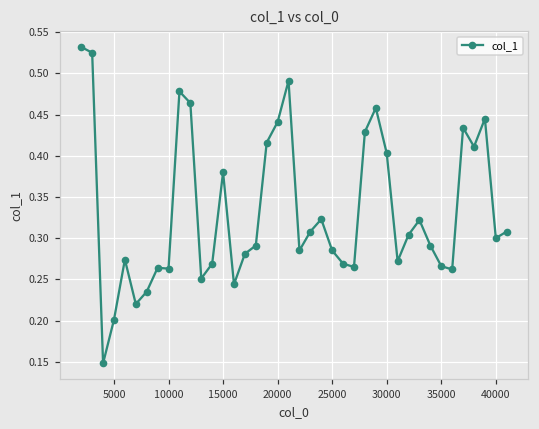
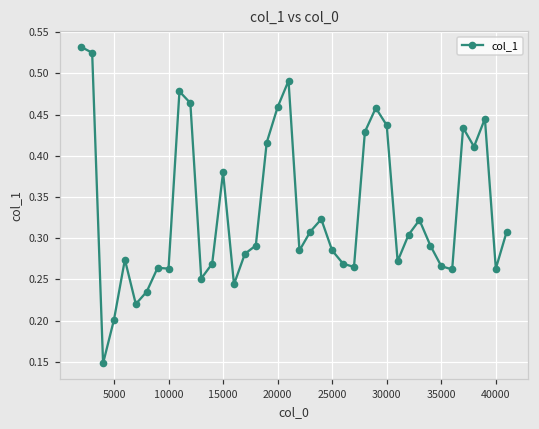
20000: 0.44 -> 0.46
30000: 0.40 -> 0.44
40000: 0.30 -> 0.26
